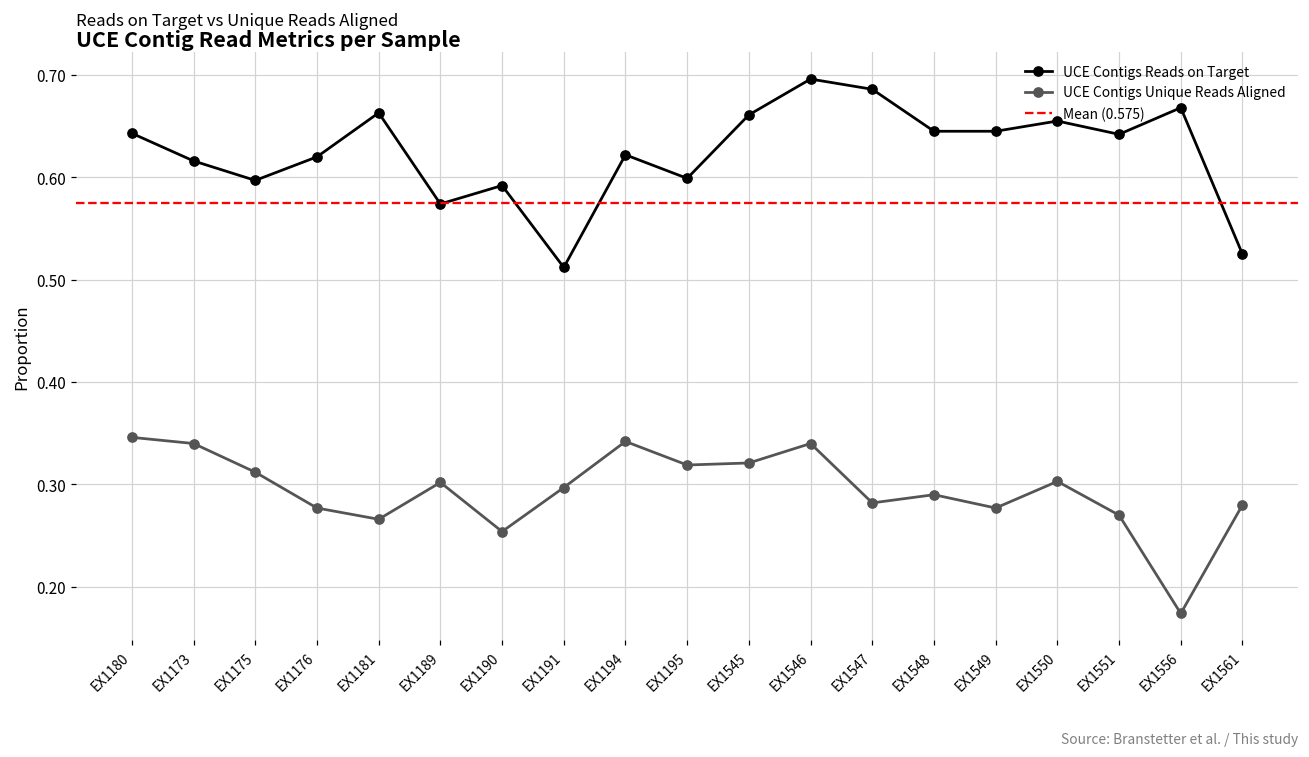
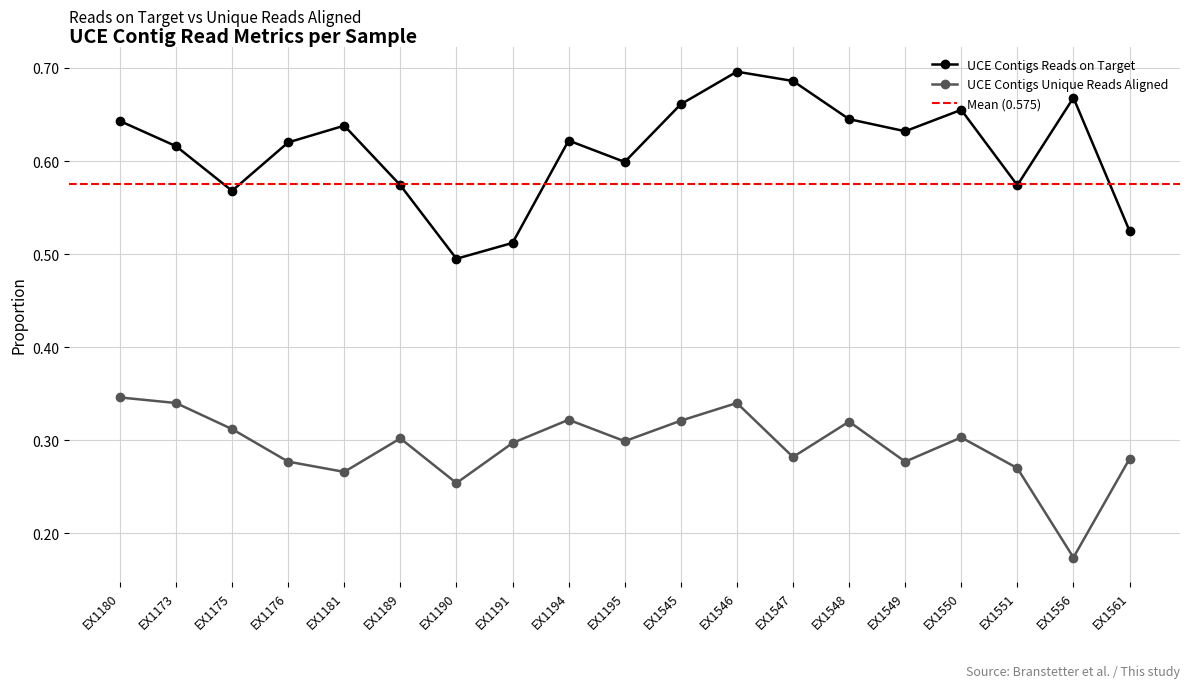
UCE Contigs Reads on Target, EX1175: 0.60 -> 0.57
UCE Contigs Reads on Target, EX1181: 0.66 -> 0.64
UCE Contigs Reads on Target, EX1190: 0.59 -> 0.50
UCE Contigs Unique Reads Aligned, EX1194: 0.34 -> 0.32
UCE Contigs Unique Reads Aligned, EX1195: 0.32 -> 0.30
UCE Contigs Unique Reads Aligned, EX1548: 0.29 -> 0.32
UCE Contigs Reads on Target, EX1549: 0.65 -> 0.63
UCE Contigs Reads on Target, EX1551: 0.64 -> 0.57
